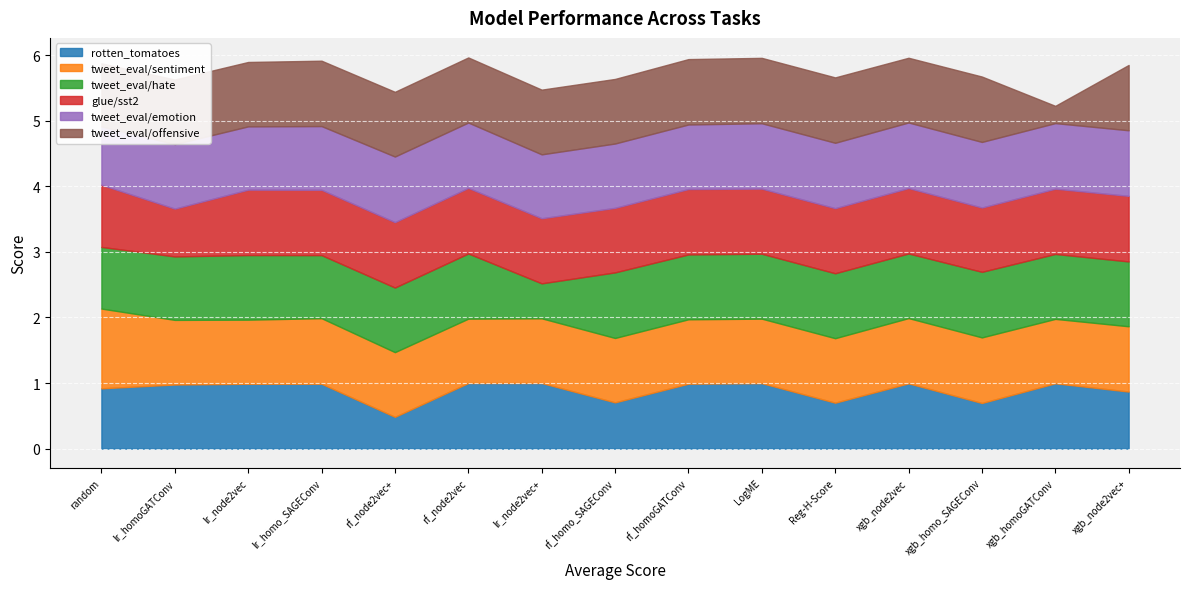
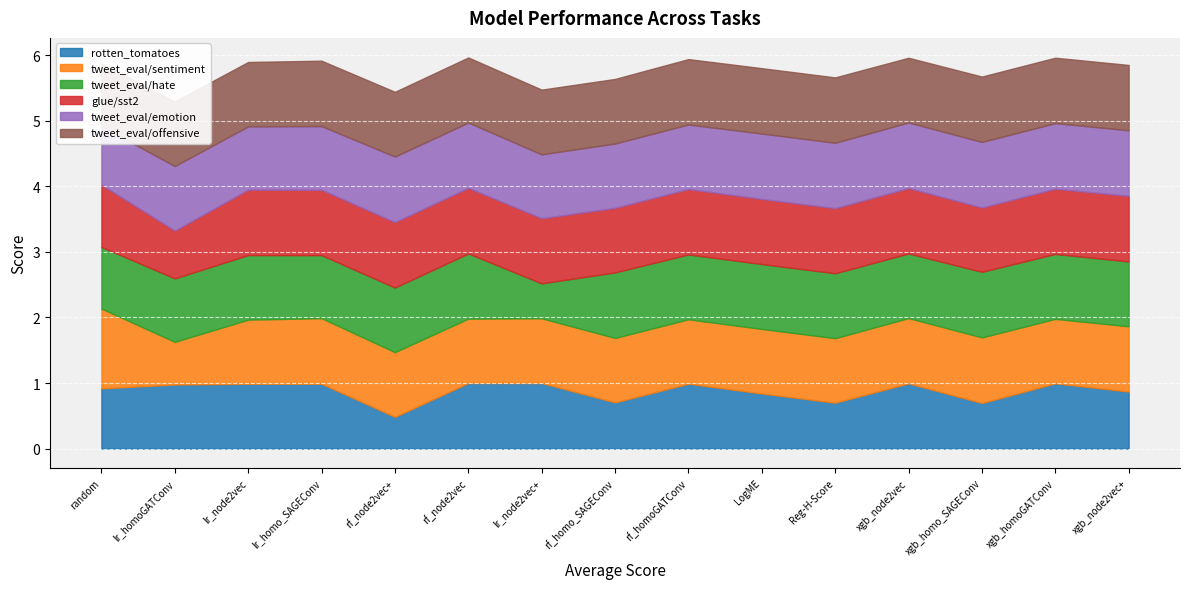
tweet_eval/sentiment, lr_homoGATConv: 1.0 -> 0.7
rotten_tomatoes, LogME: 1.0 -> 0.8
tweet_eval/offensive, xgb_homoGATConv: 0.3 -> 1.0
